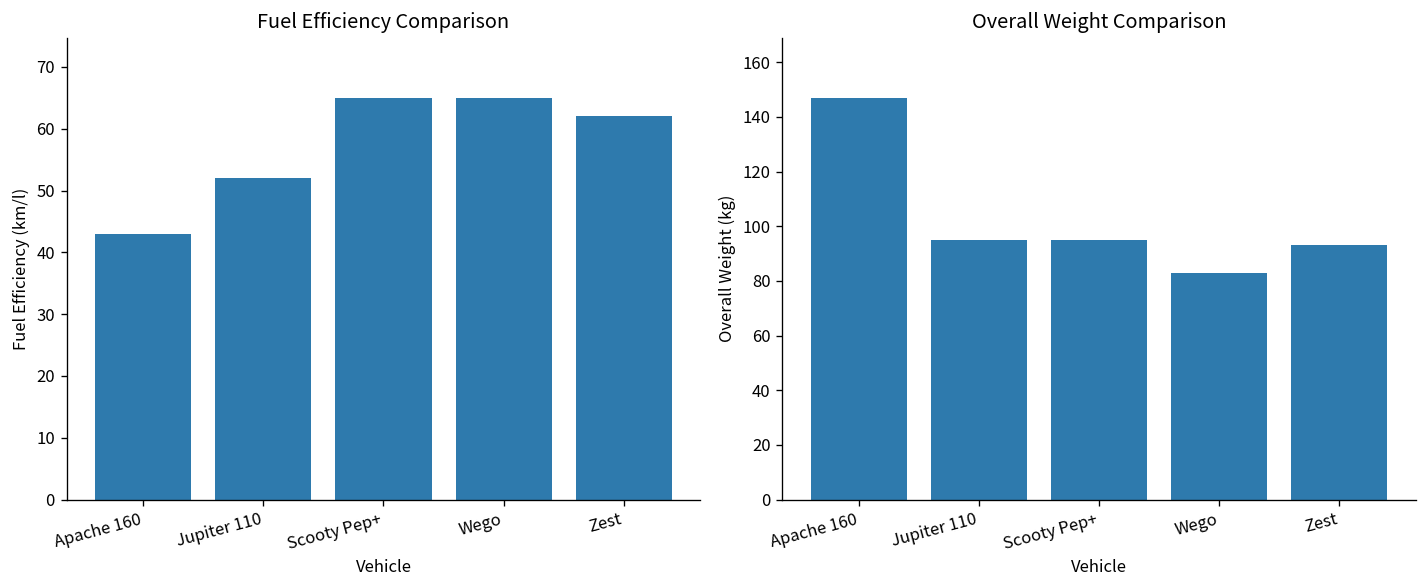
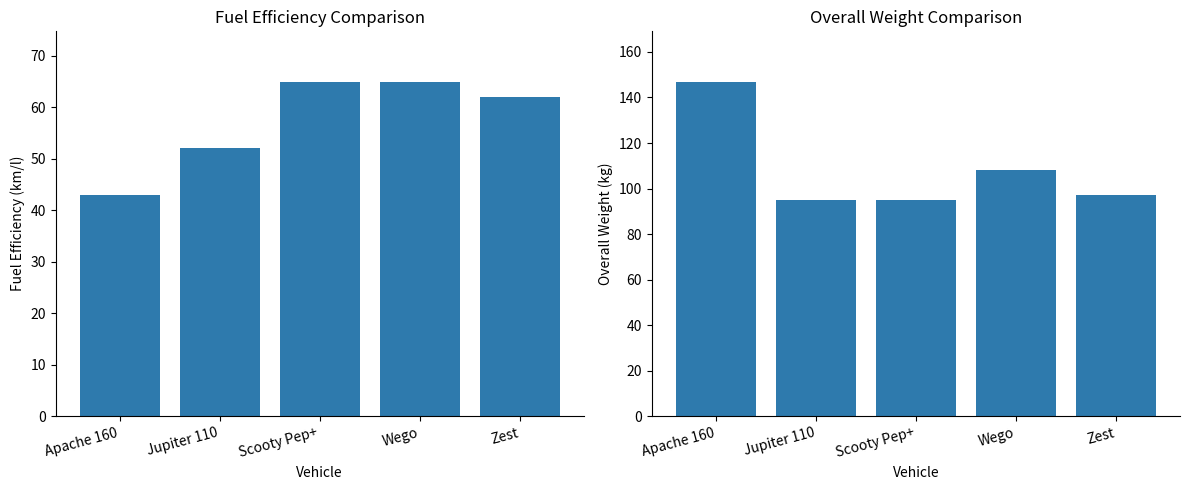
Overall Weight Comparison, Wego: 83 -> 108
Overall Weight Comparison, Zest: 93 -> 97
